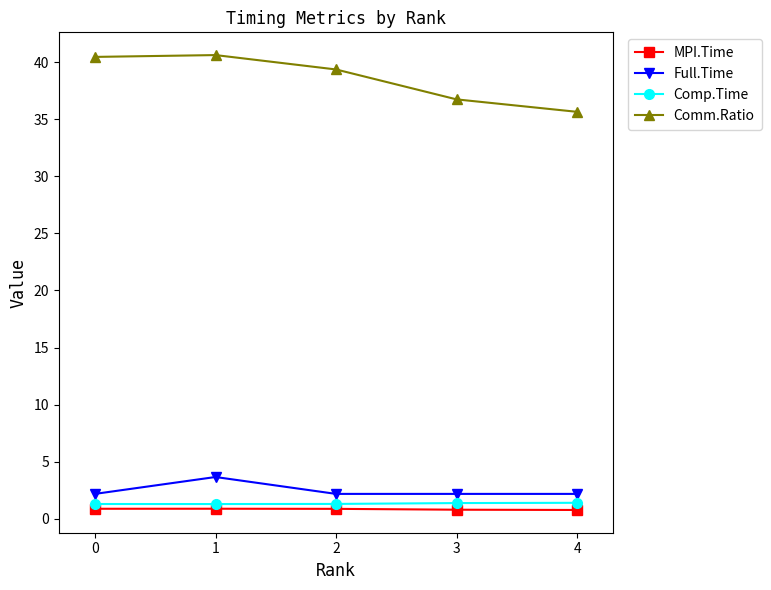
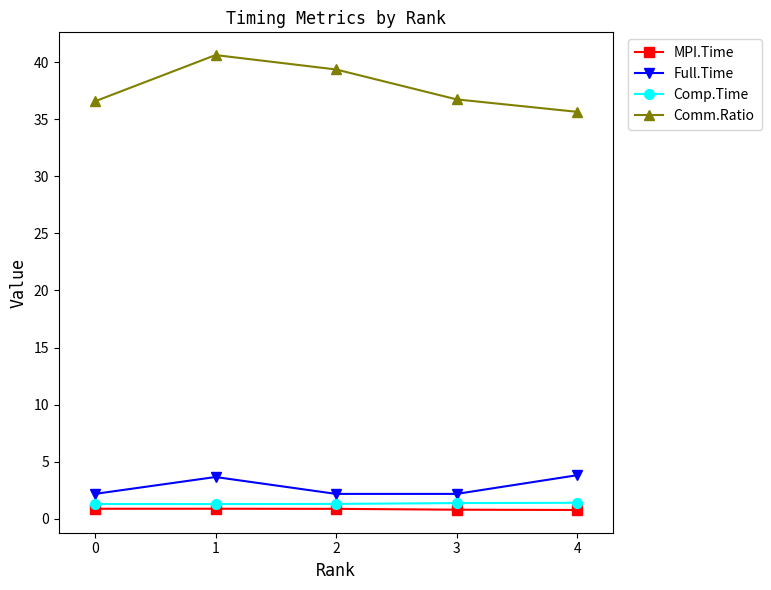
Comm.Ratio, 0: 40.5 -> 36.6
Full.Time, 4: 2.2 -> 3.8
